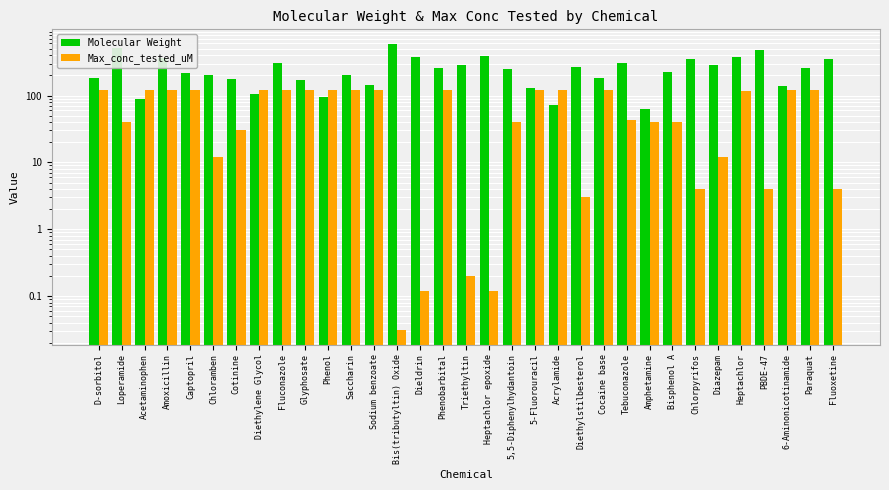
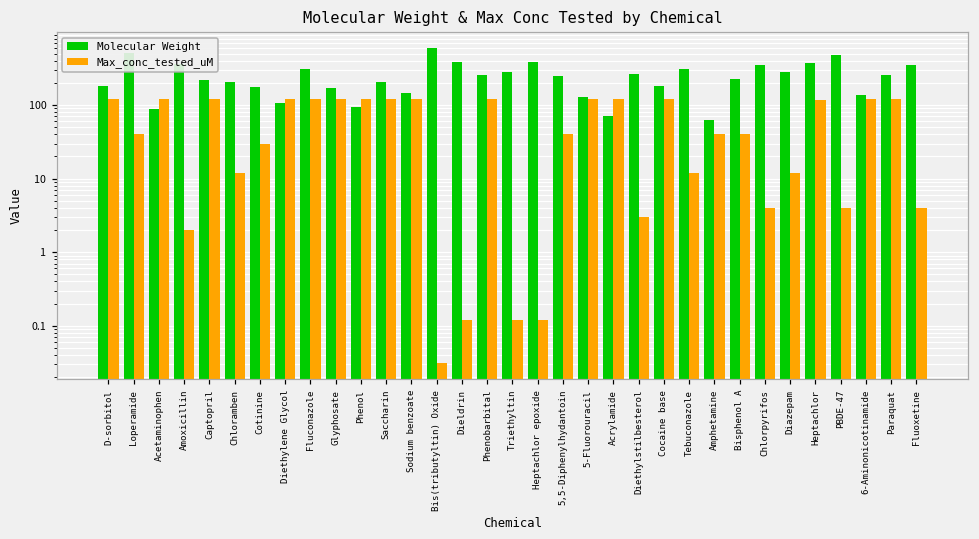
Max_conc_tested_uM, Amoxicillin: 120 -> 2
Max_conc_tested_uM, Triethyltin: 0.20 -> 0.12
Max_conc_tested_uM, Tebuconazole: 40 -> 12
